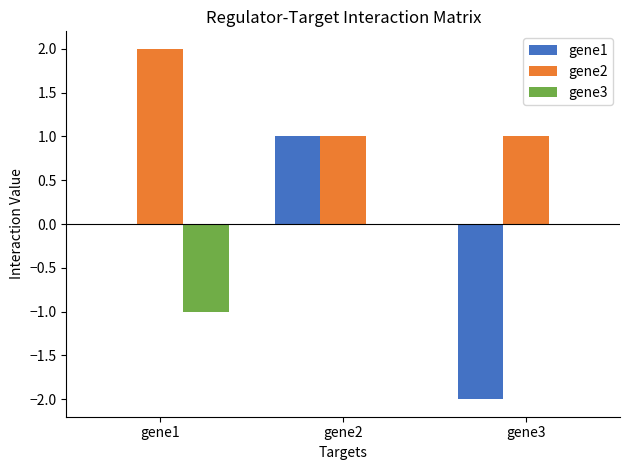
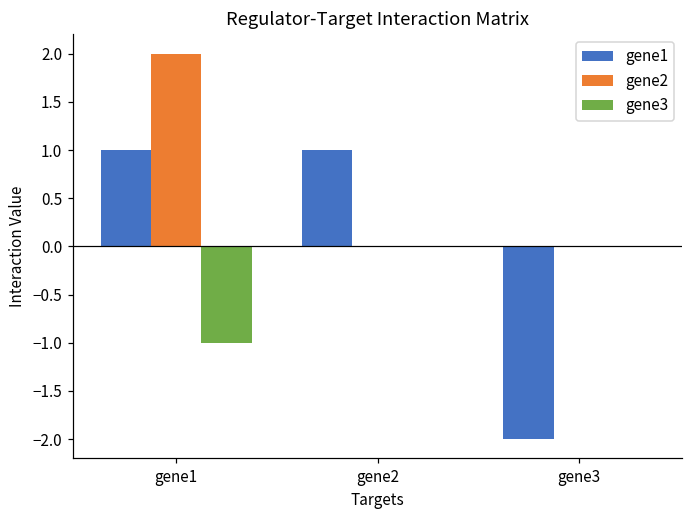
gene1, gene1: 0 -> 1
gene2, gene2: 1 -> 0
gene2, gene3: 1 -> 0
